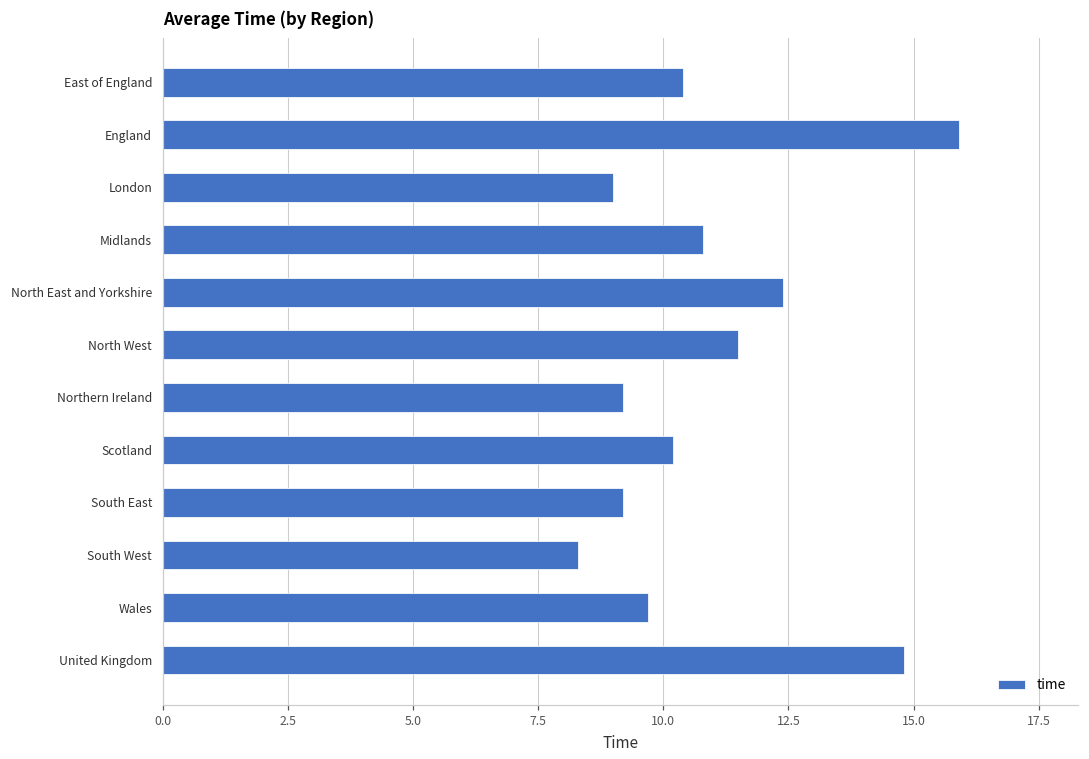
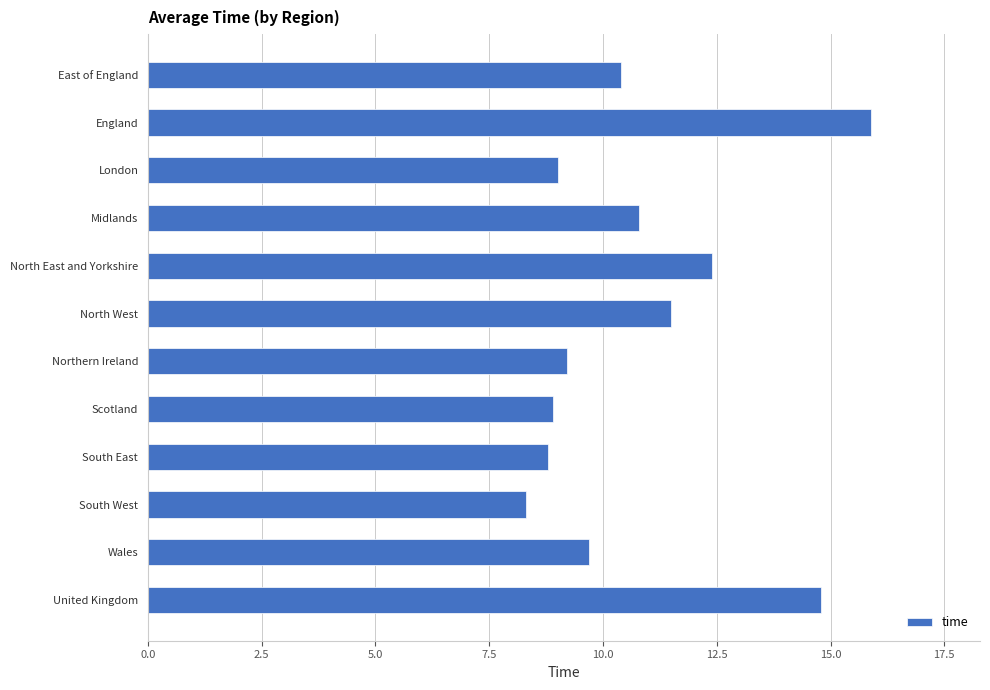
Scotland: 10.2 -> 8.9
South East: 9.2 -> 8.8
